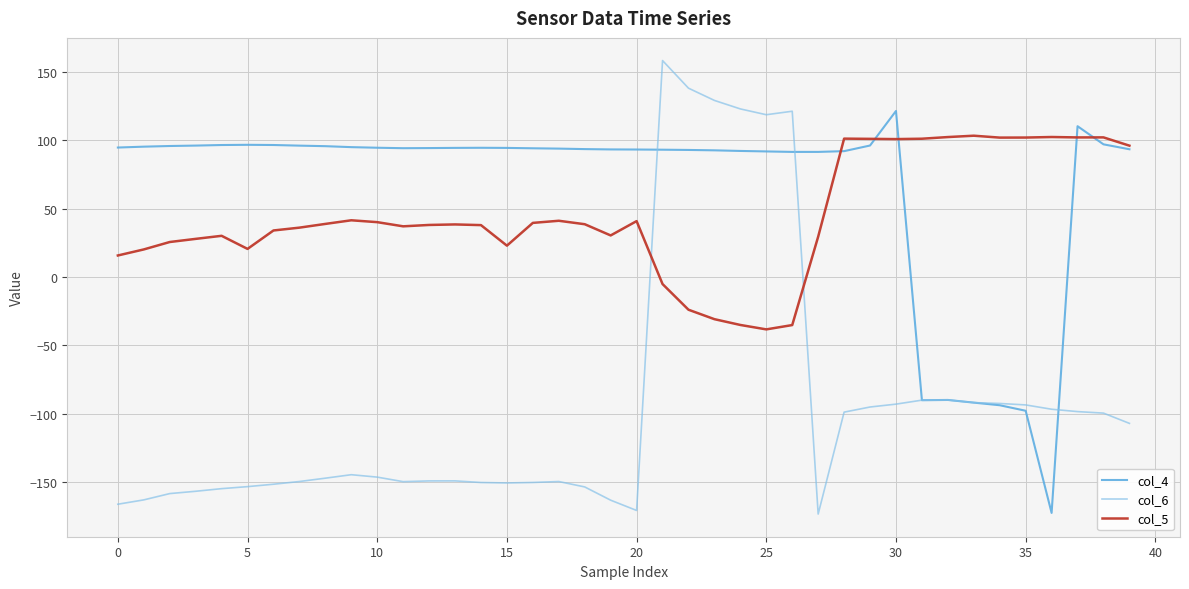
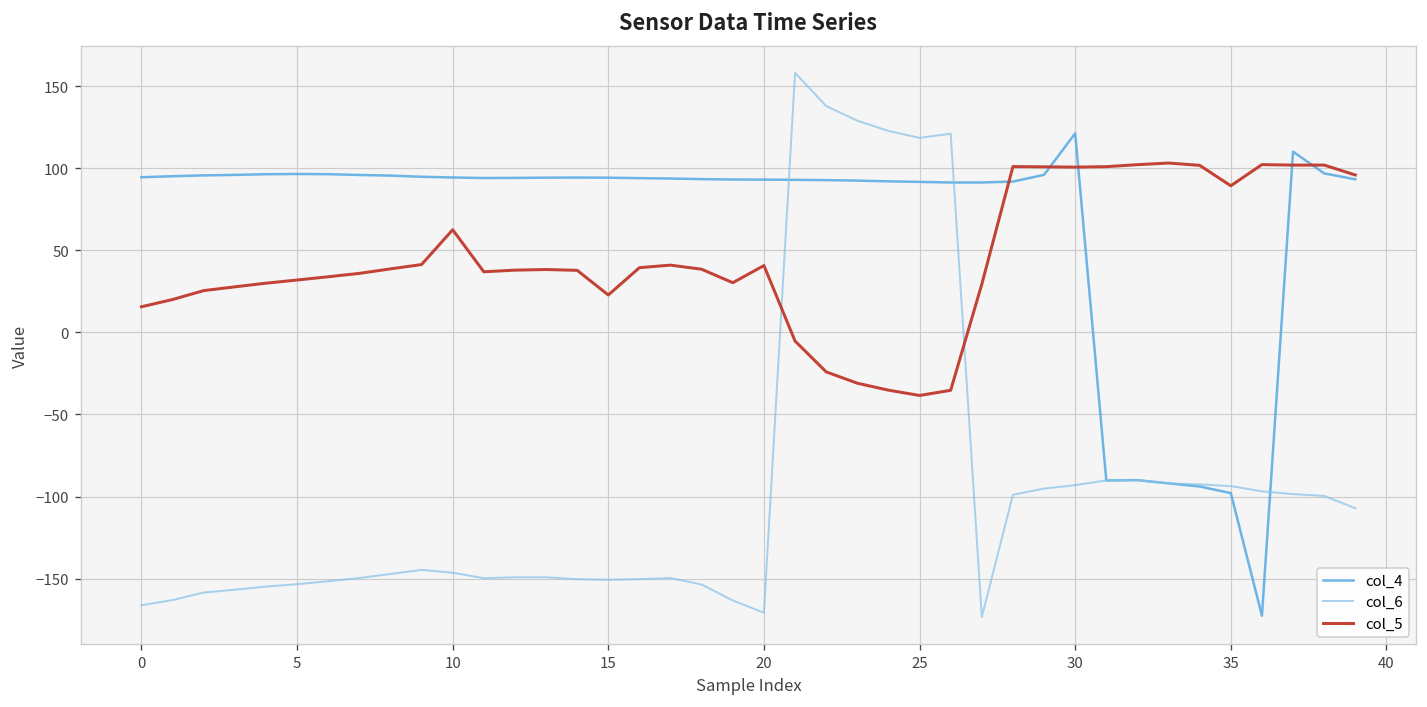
col_5, 5: 20 -> 32
col_5, 10: 40 -> 63
col_5, 35: 102 -> 89
